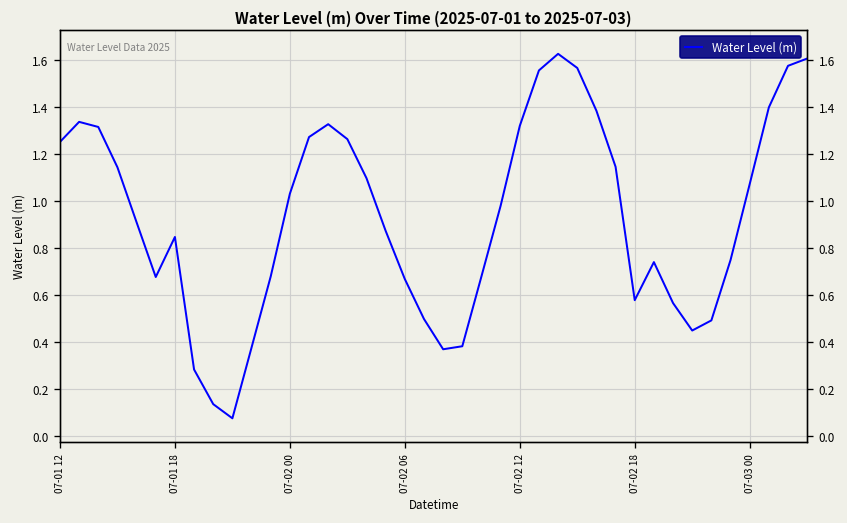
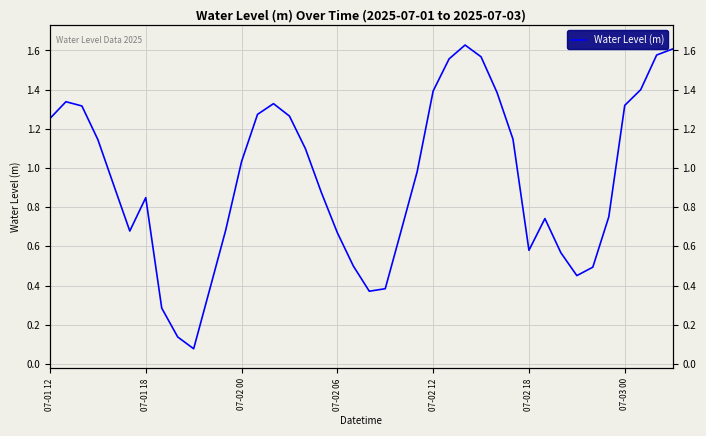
07-02 12: 1.32 -> 1.39
07-03 00: 1.07 -> 1.32
